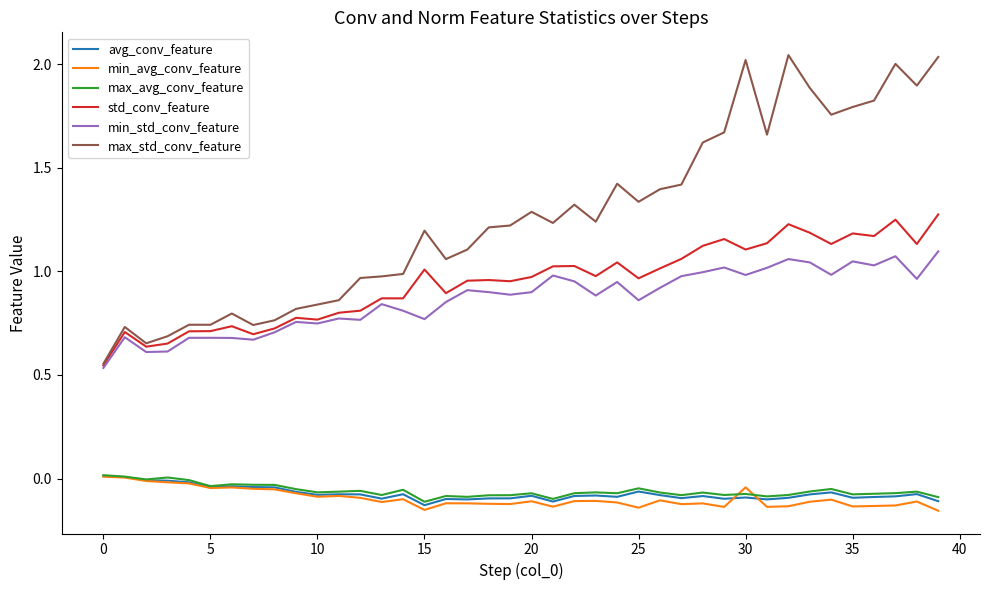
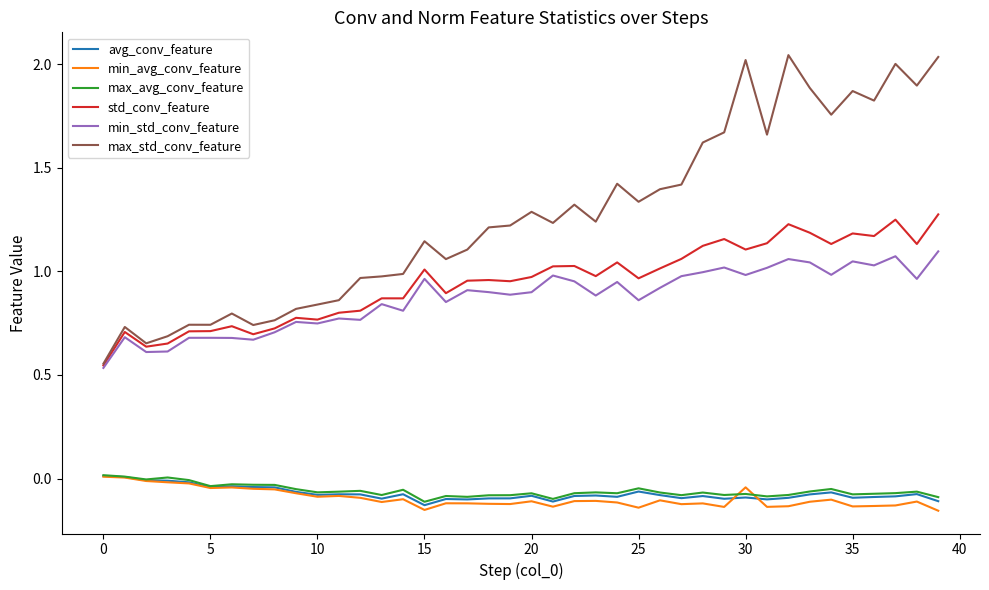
min_std_conv_feature, 15: 0.77 -> 0.96
max_std_conv_feature, 15: 1.20 -> 1.15
max_std_conv_feature, 35: 1.79 -> 1.87
